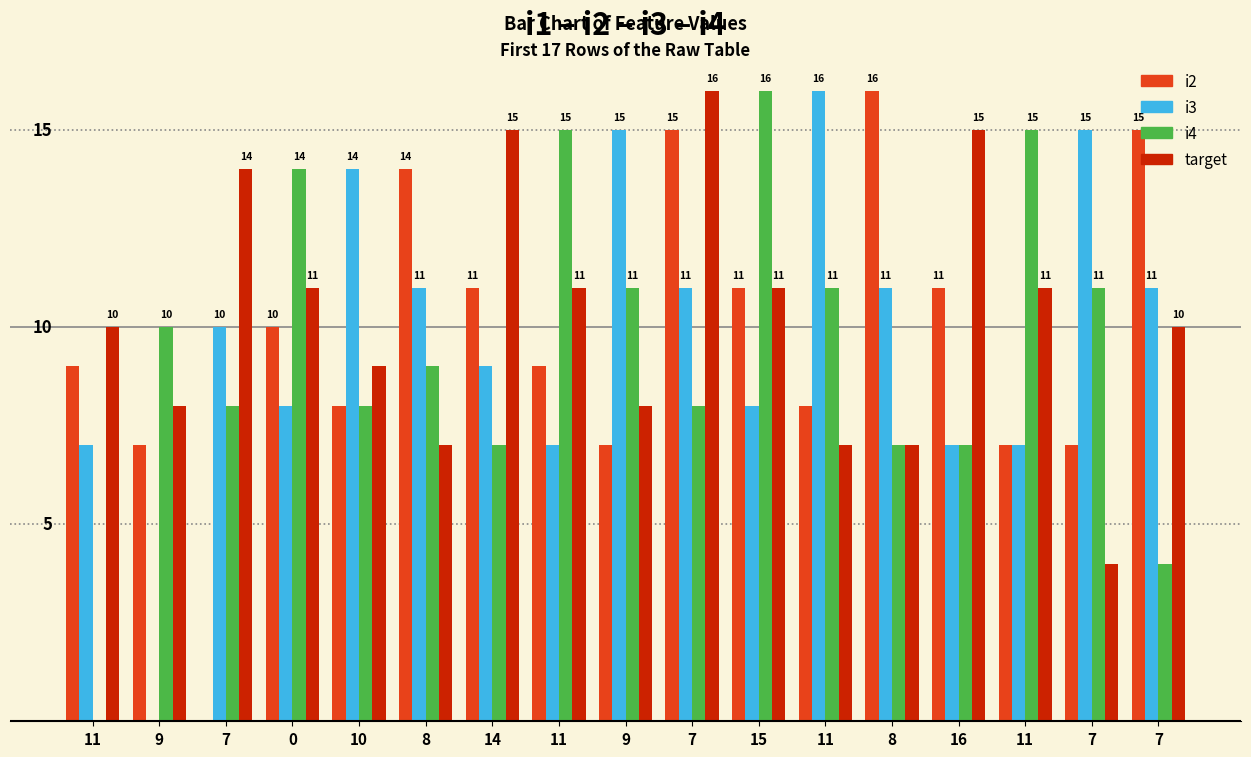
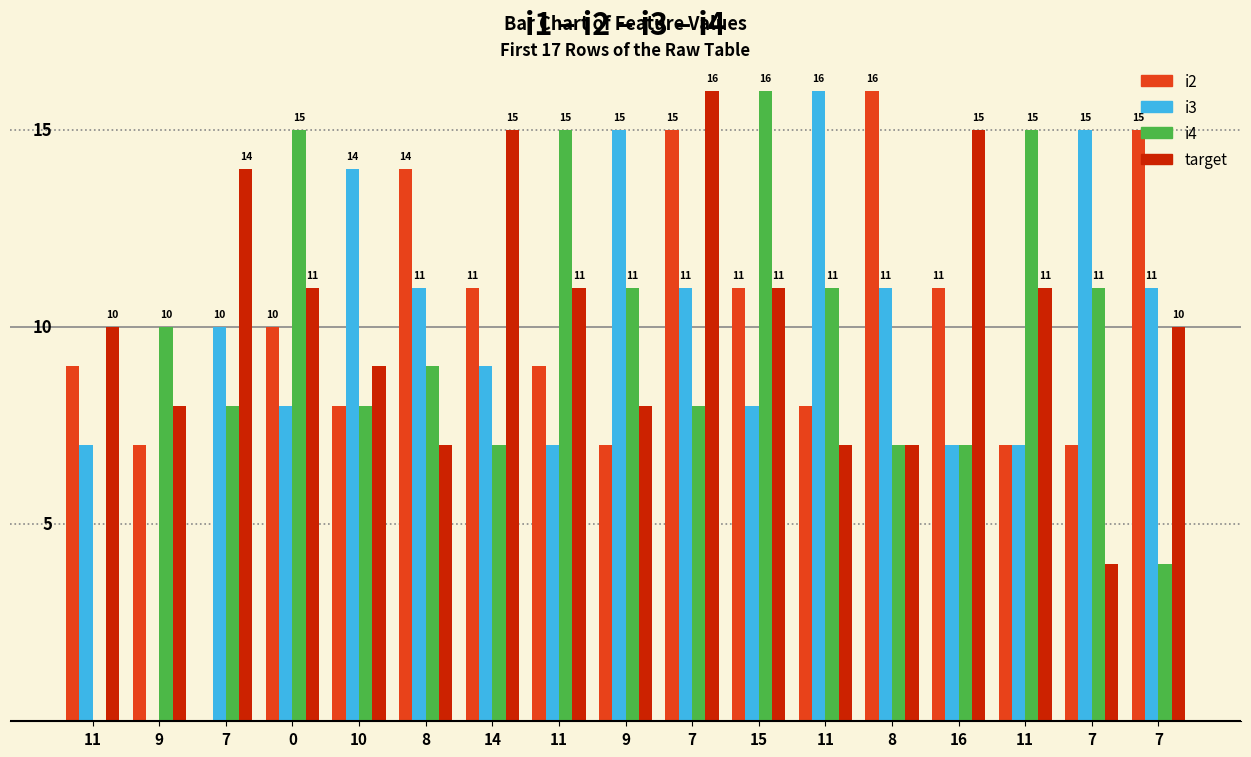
i4, 0: 14 -> 15
